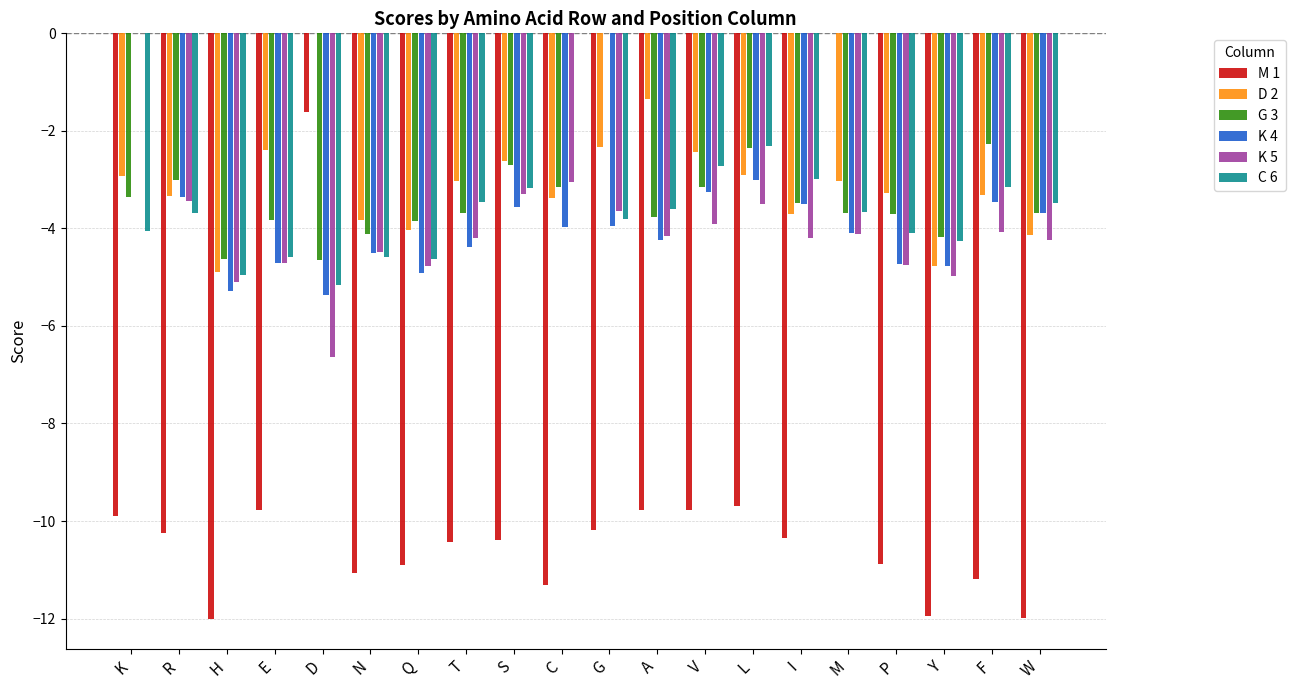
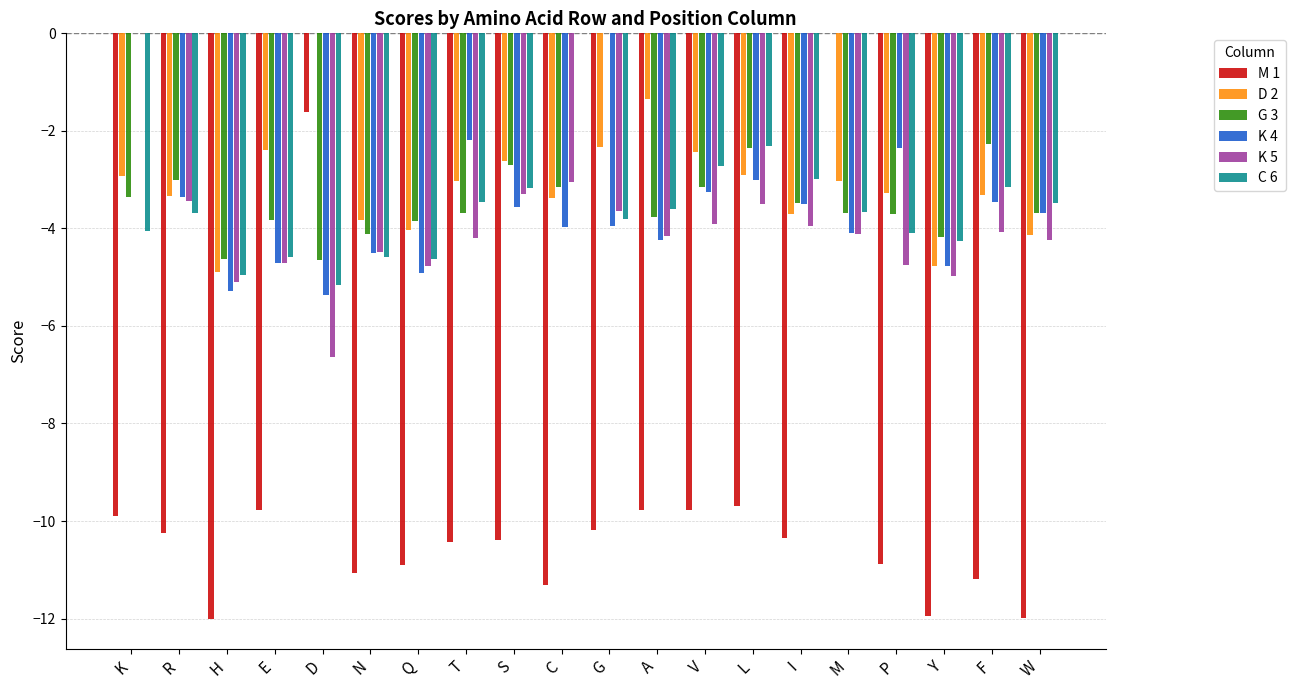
K 4, T: -4.4 -> -2.2
K 5, I: -4.2 -> -4.0
K 4, P: -4.7 -> -2.3
